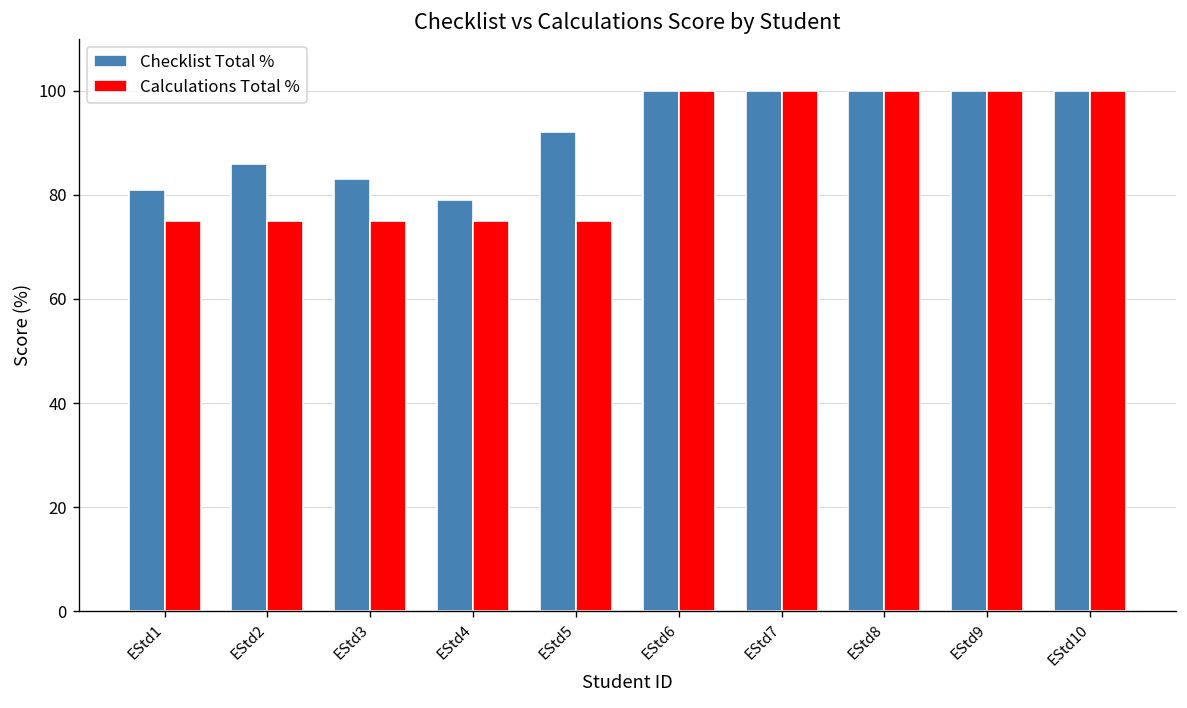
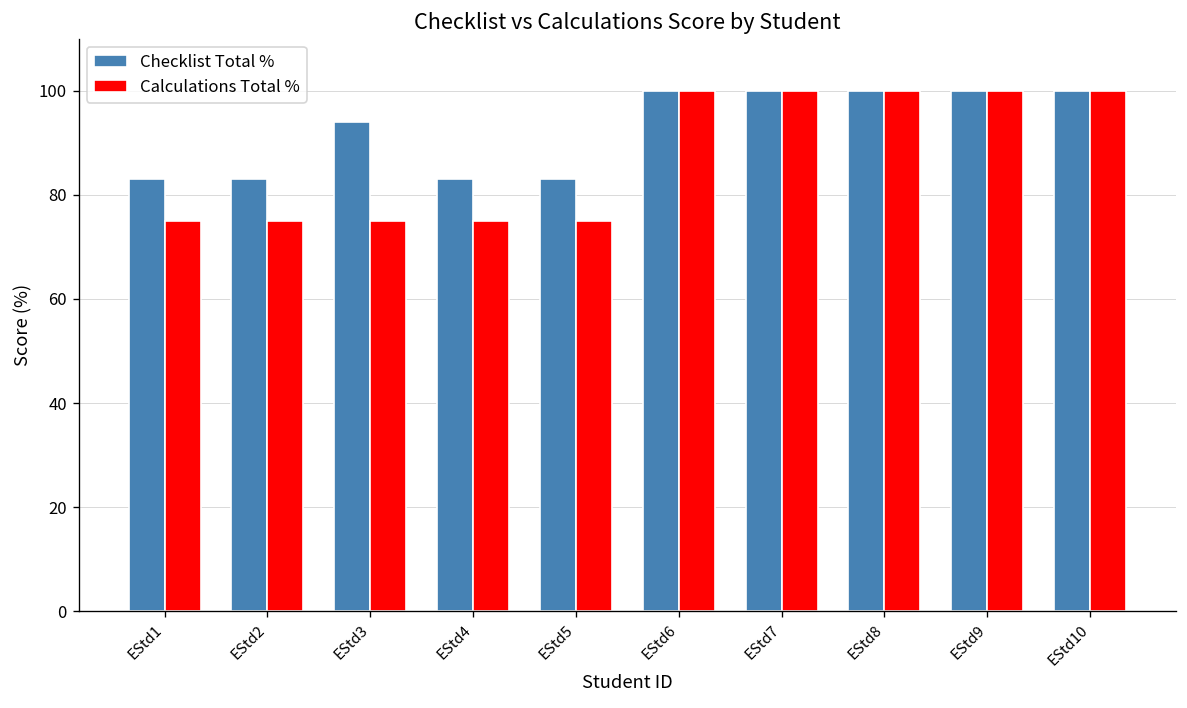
Checklist Total %, EStd1: 81 -> 83
Checklist Total %, EStd2: 86 -> 83
Checklist Total %, EStd3: 83 -> 94
Checklist Total %, EStd4: 79 -> 83
Checklist Total %, EStd5: 92 -> 83
